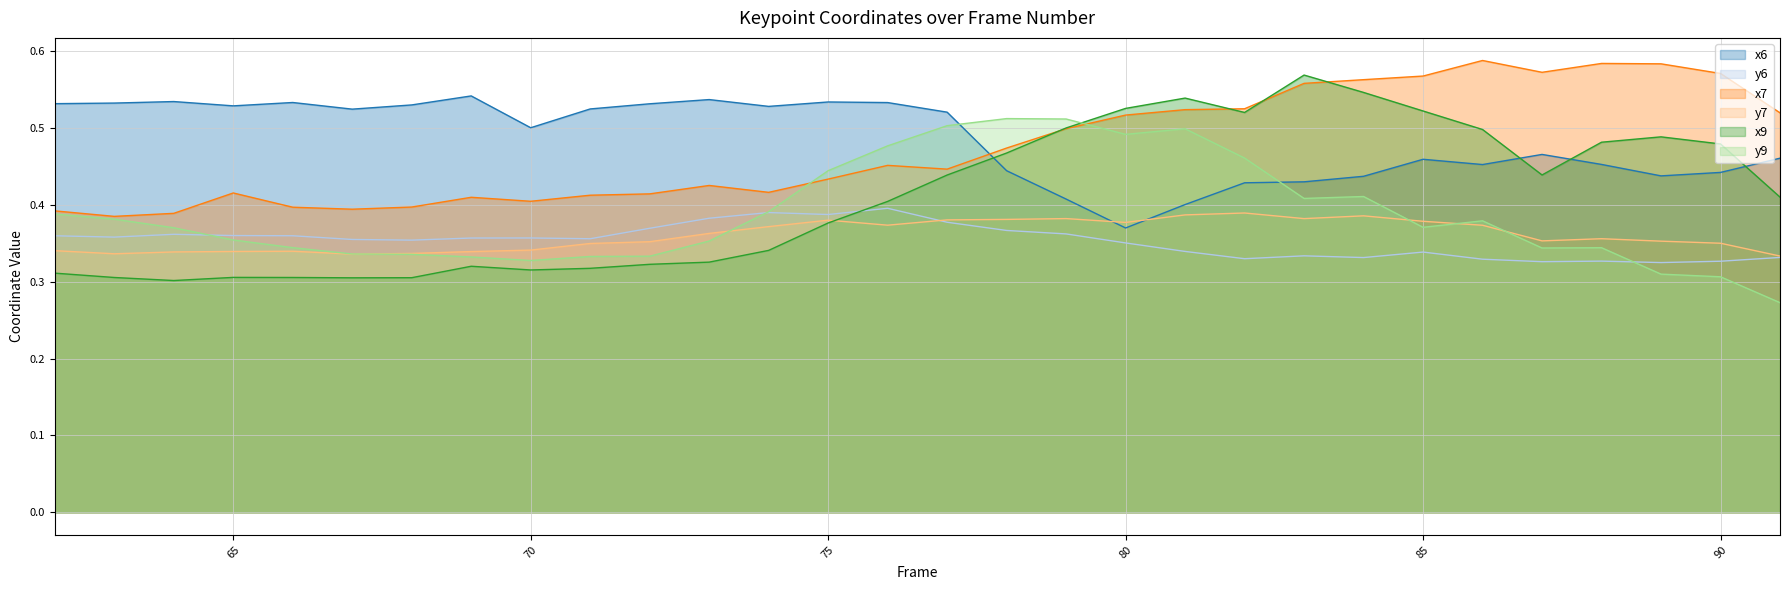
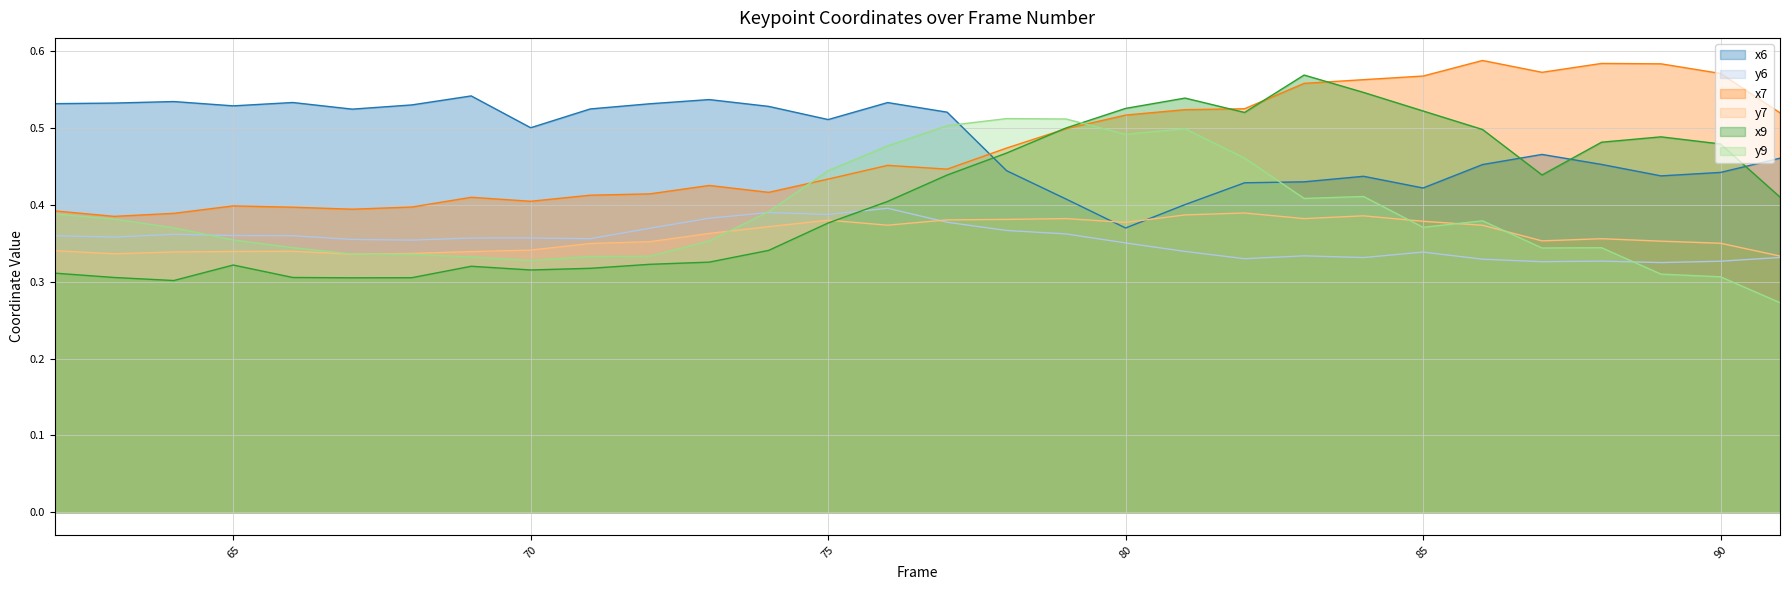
x7, 65: 0.42 -> 0.40
x9, 65: 0.31 -> 0.32
x6, 75: 0.53 -> 0.51
x6, 85: 0.46 -> 0.42
